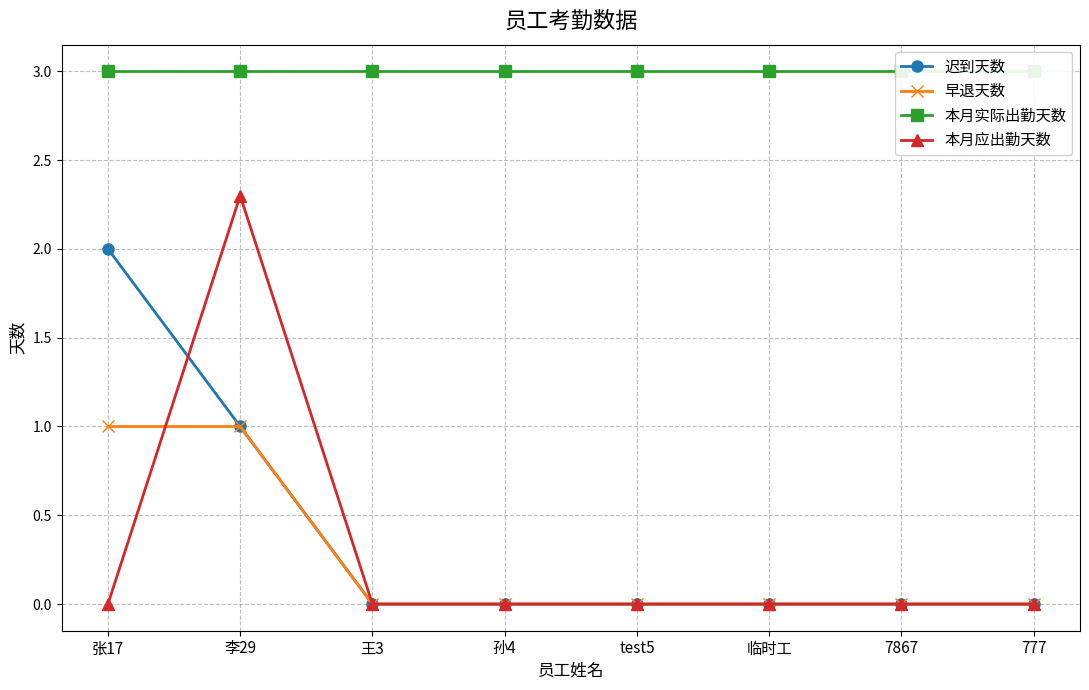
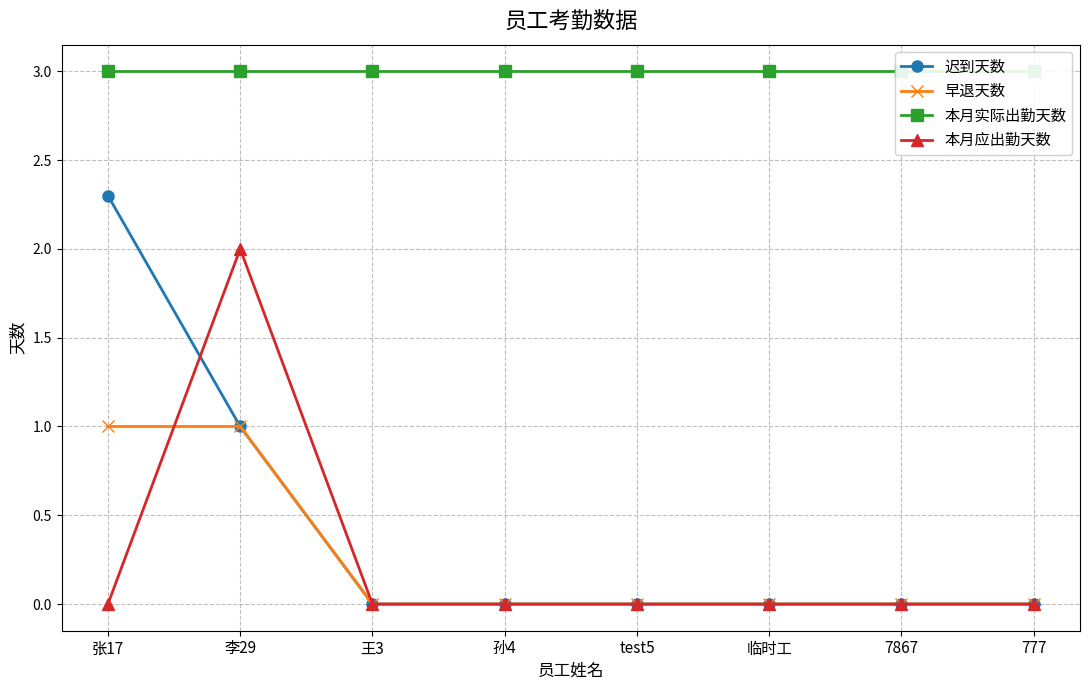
迟到天数, 张17: 2.0 -> 2.3
本月应出勤天数, 李29: 2.3 -> 2.0
